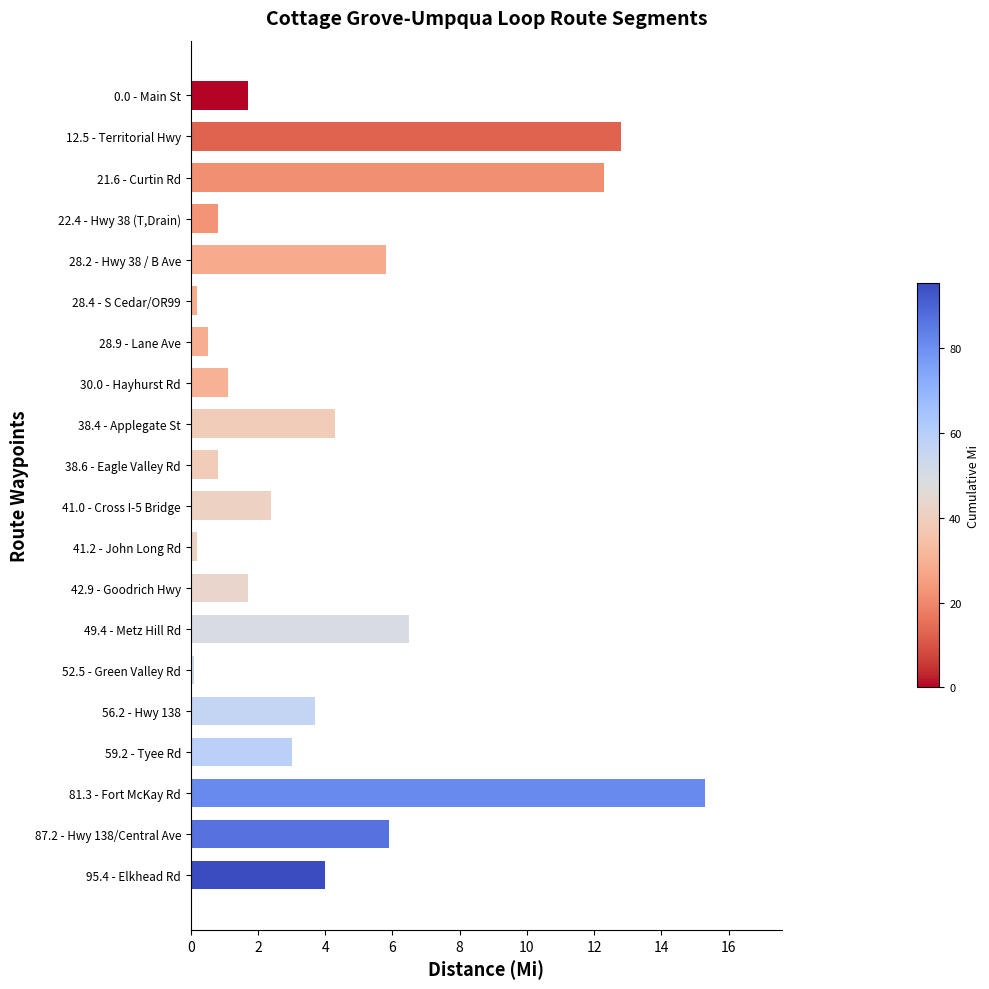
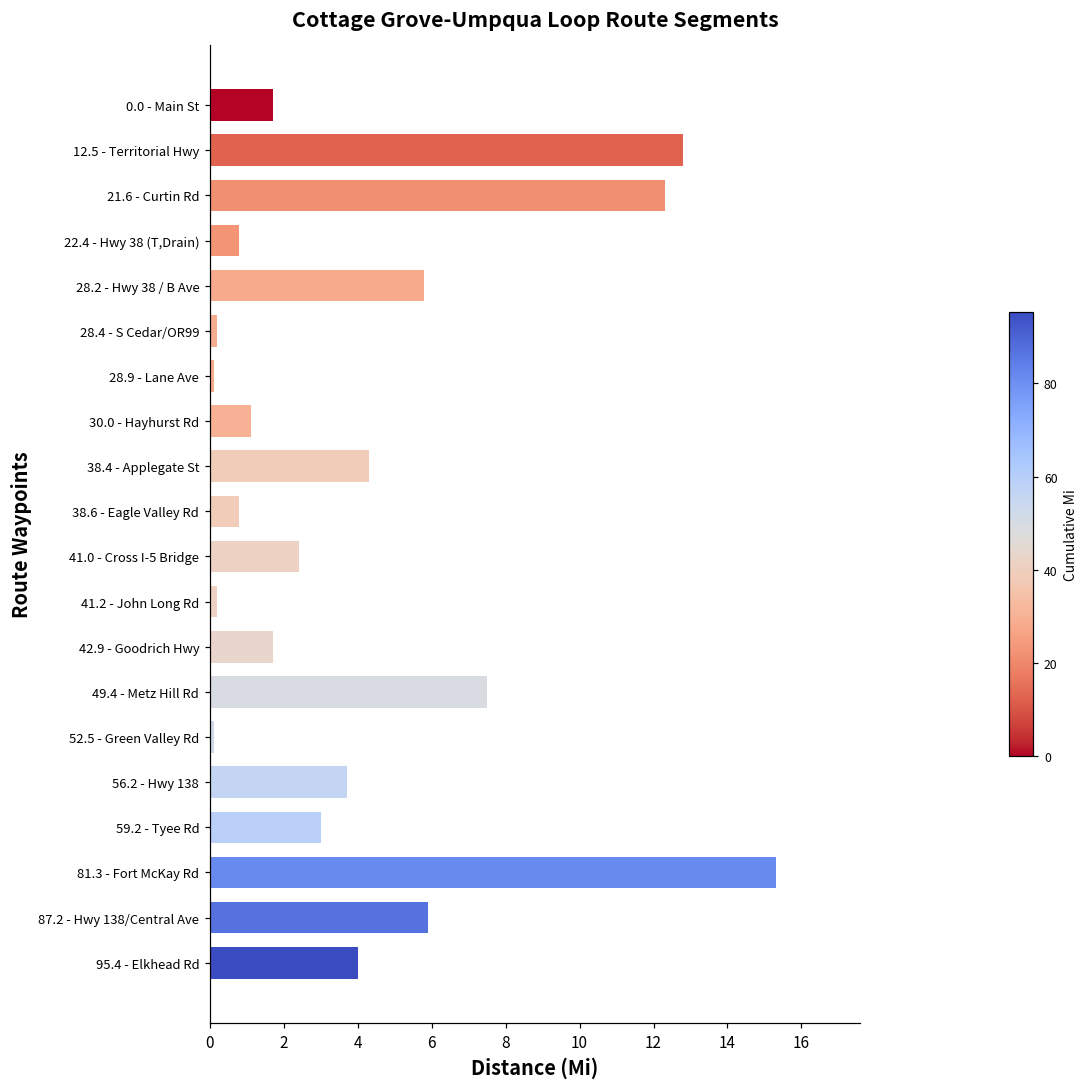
28.9 - Lane Ave: 0.5 -> 0.1
49.4 - Metz Hill Rd: 6.5 -> 7.5
